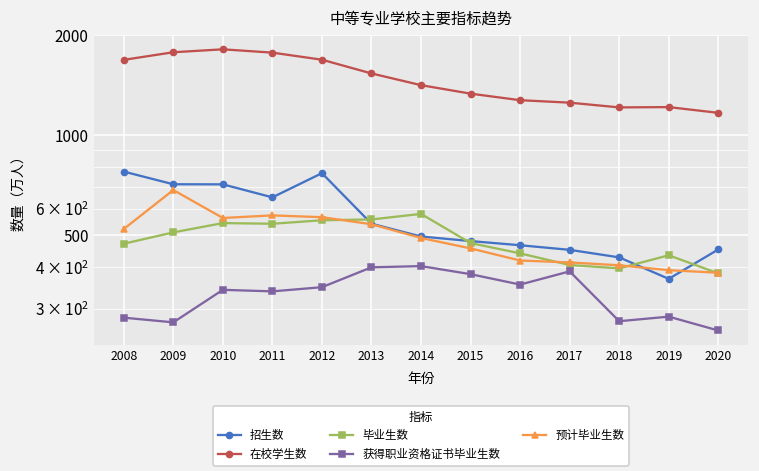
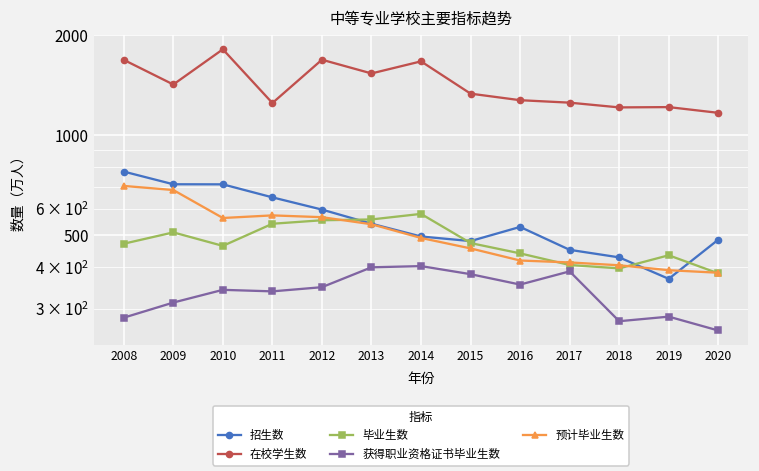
预计毕业生数, 2008: 520 -> 700
在校学生数, 2009: 1800 -> 1400
获得职业资格证书毕业生数, 2009: 270 -> 310
毕业生数, 2010: 540 -> 460
在校学生数, 2011: 1800 -> 1250
招生数, 2012: 770 -> 600
在校学生数, 2014: 1400 -> 1700
招生数, 2016: 470 -> 530
招生数, 2020: 450 -> 480
